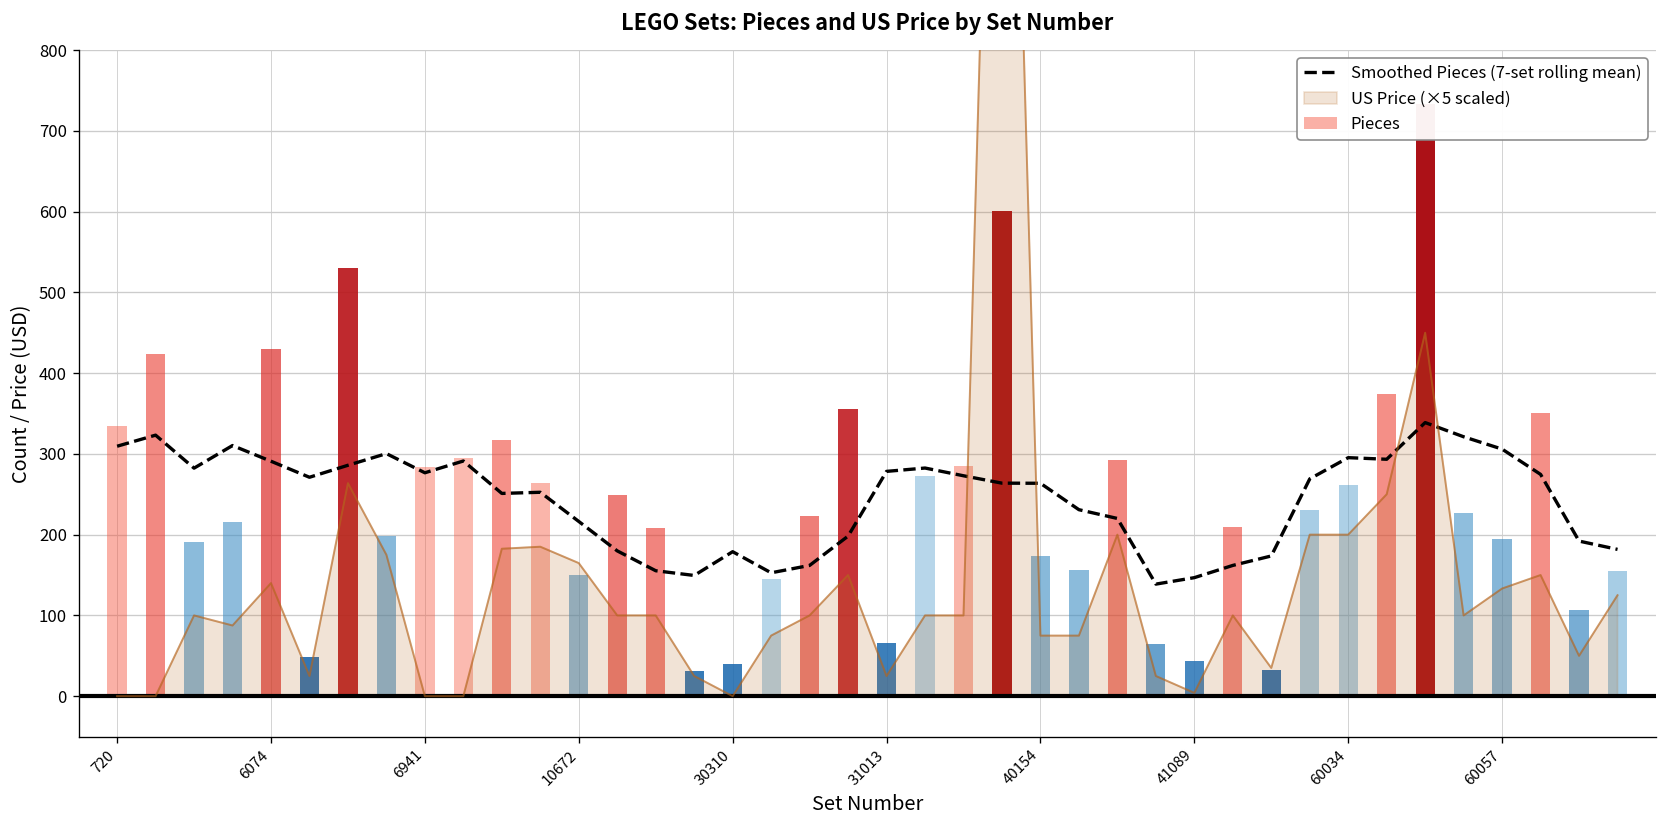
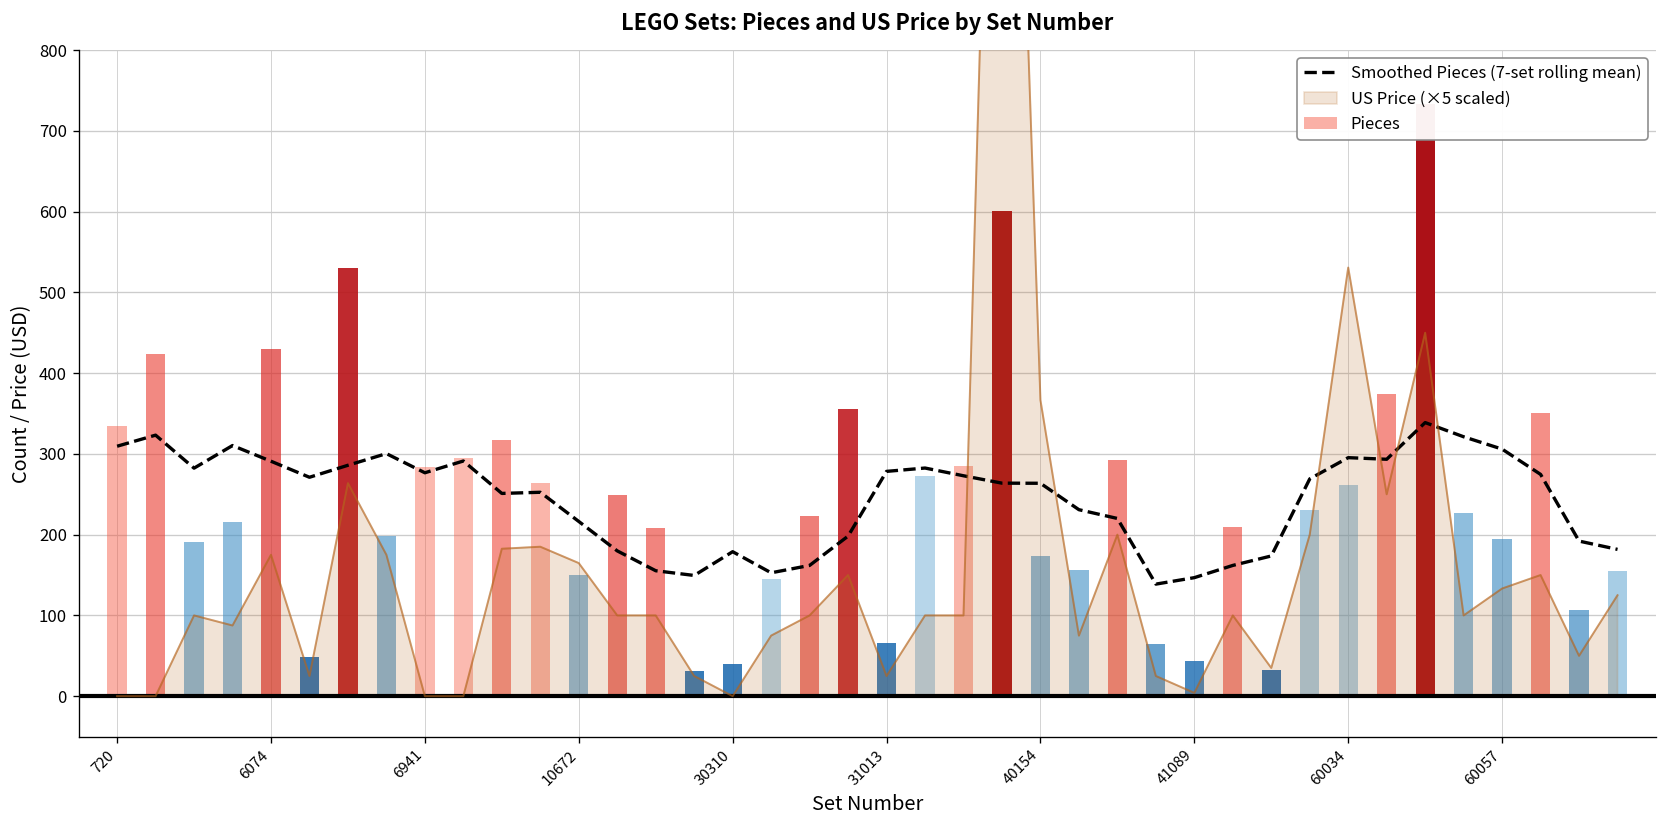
US Price (×5 scaled), 6074: 140 -> 180
US Price (×5 scaled), 40154: 70 -> 370
US Price (×5 scaled), 60034: 200 -> 530
